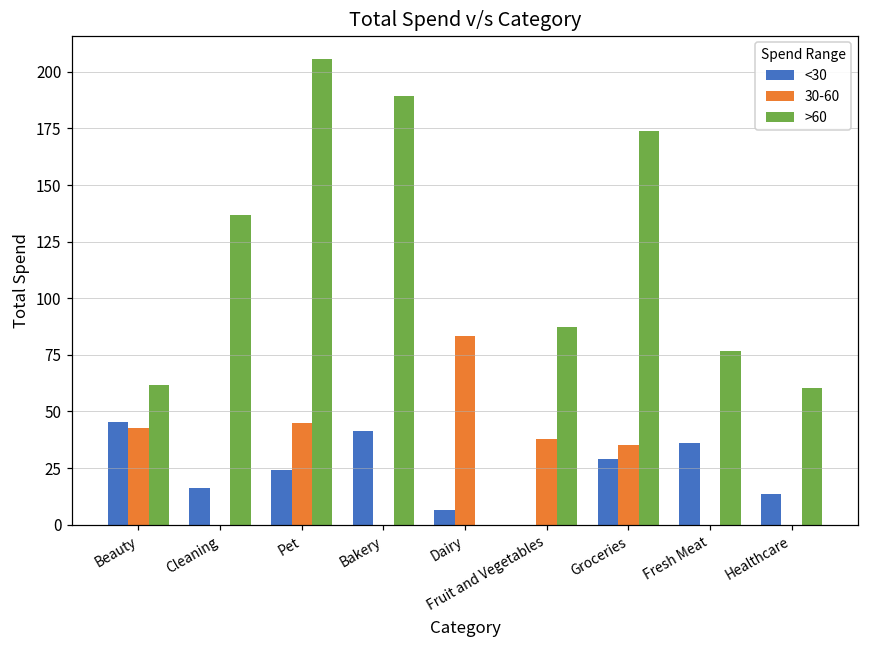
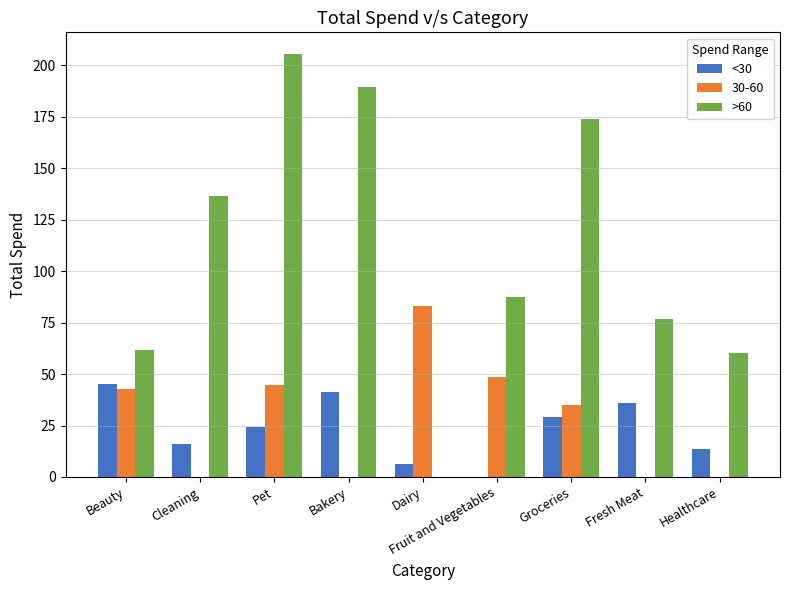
30-60, Fruit and Vegetables: 38 -> 49
